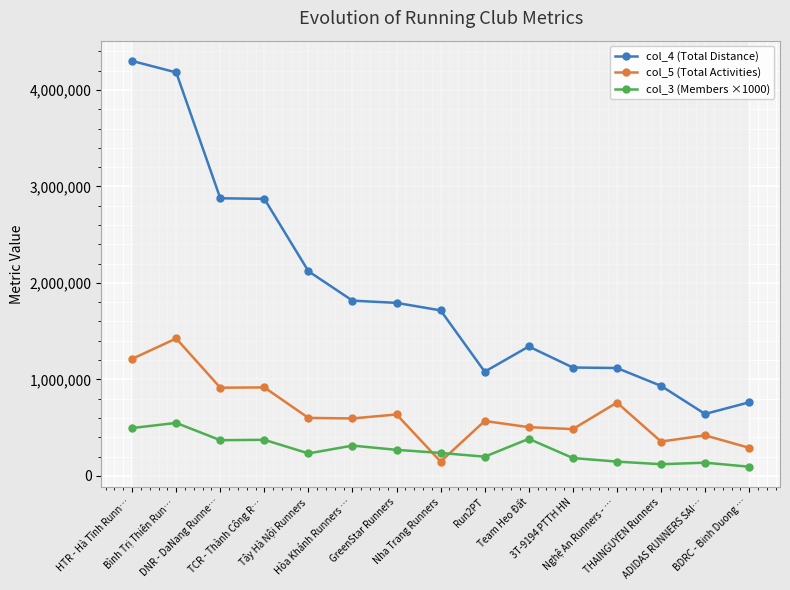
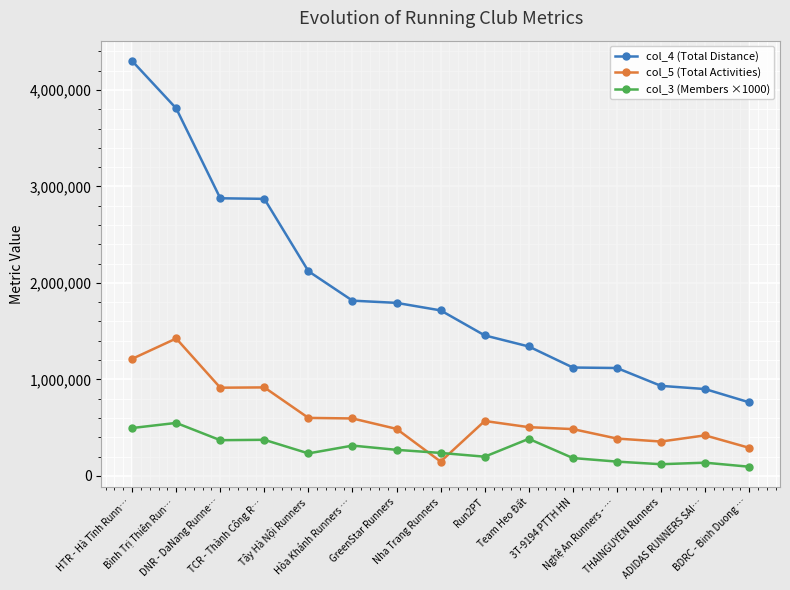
col_4 (Total Distance), Bình Trị Thiên Run…: 4,200,000 -> 3,800,000
col_5 (Total Activities), GreenStar Runners: 600,000 -> 500,000
col_4 (Total Distance), Run2PT: 1,100,000 -> 1,500,000
col_5 (Total Activities), Nghệ An Runners - …: 800,000 -> 400,000
col_4 (Total Distance), ADIDAS RUNNERS SAI…: 600,000 -> 900,000
